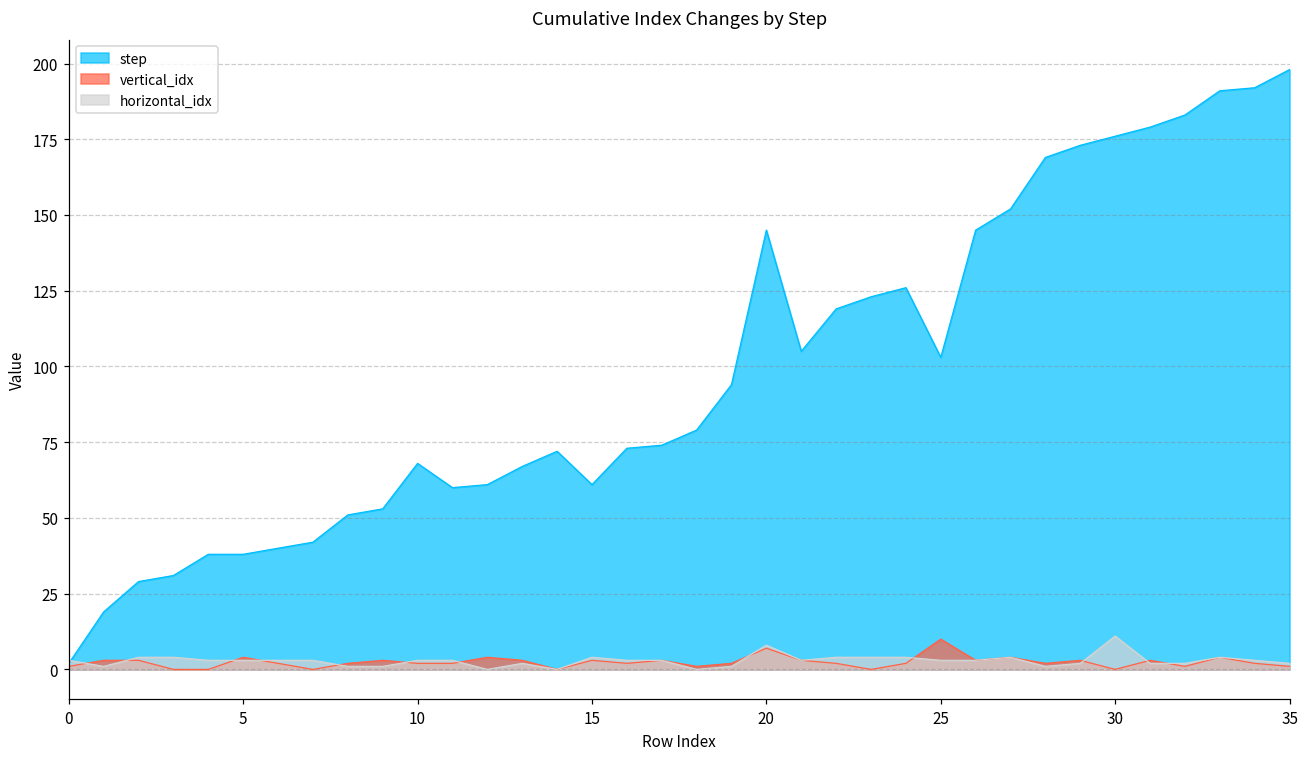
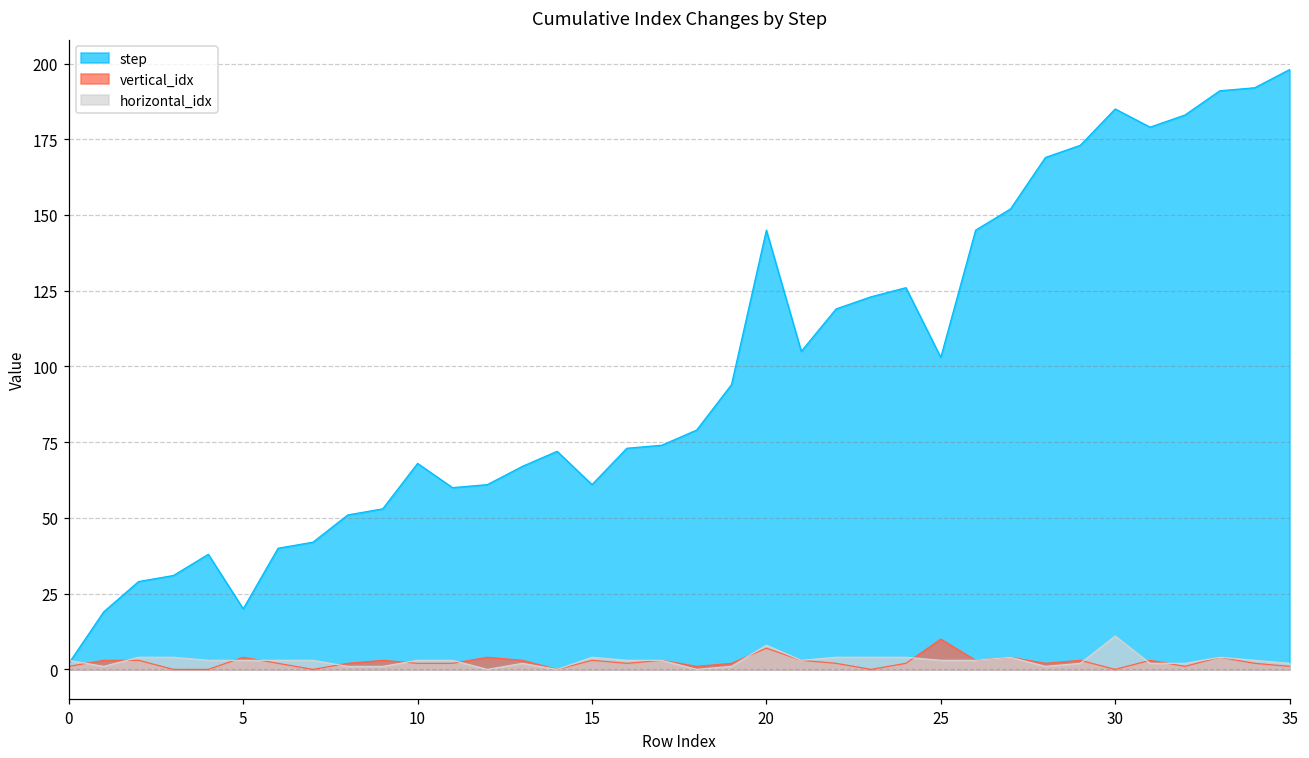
step, 5: 38 -> 20
step, 30: 176 -> 185
